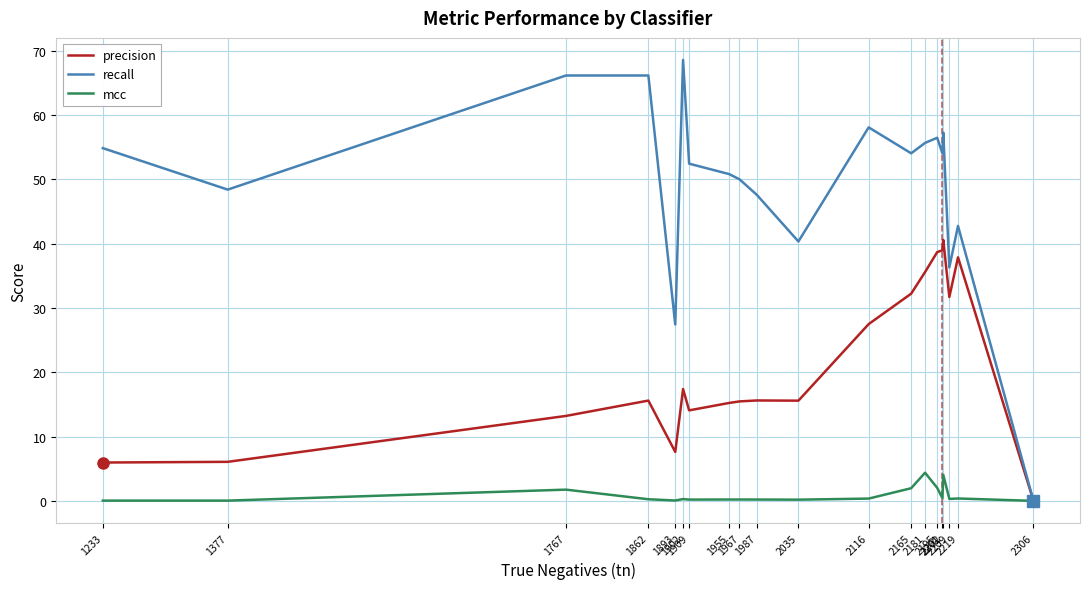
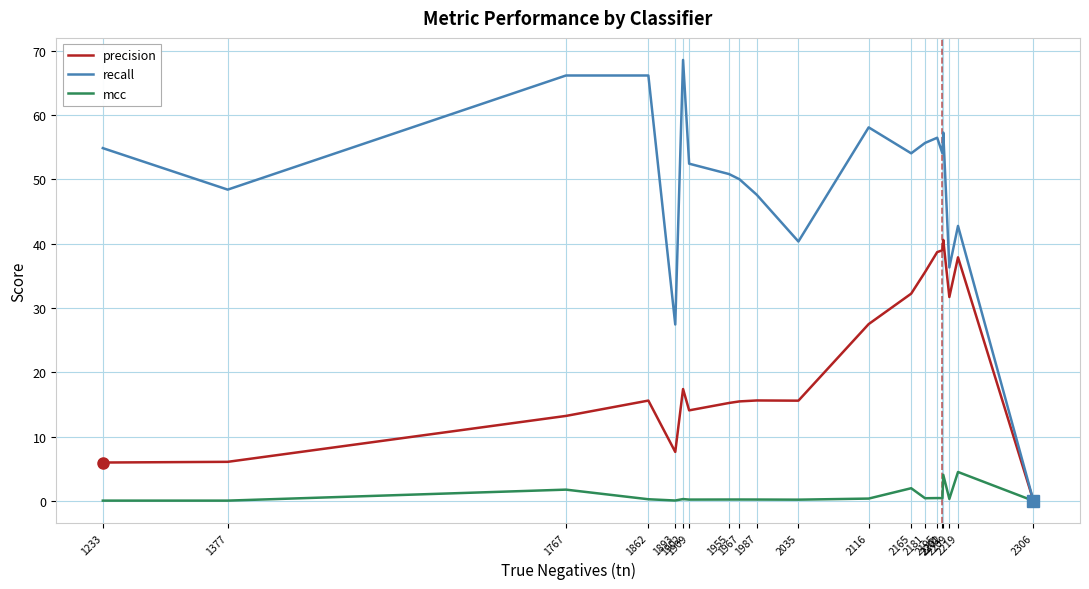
mcc, 2181: 4 -> 0
mcc, 2195: 2 -> 0
mcc, 2219: 0 -> 4
